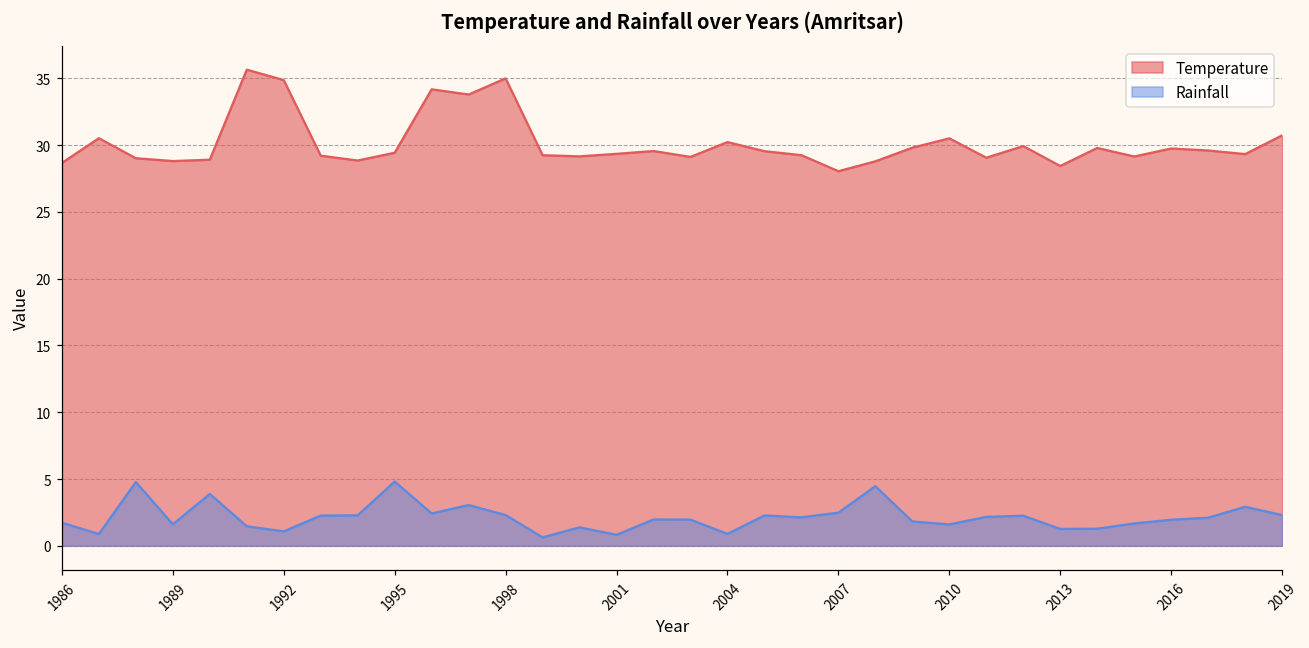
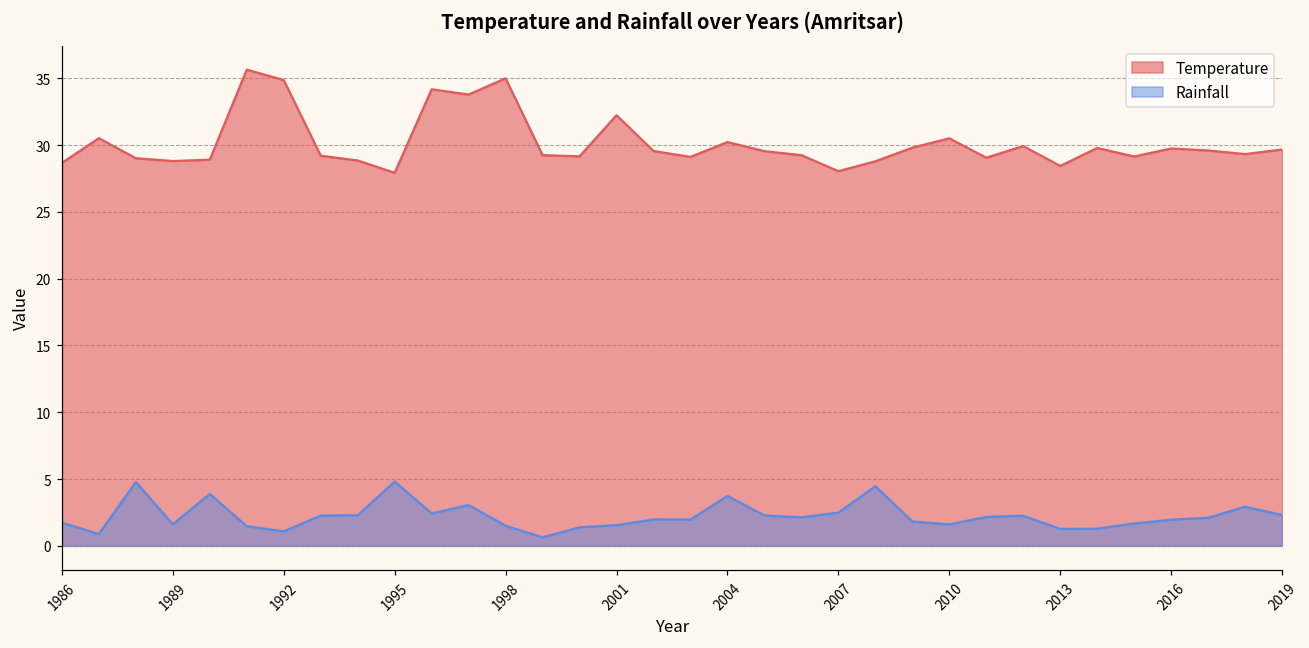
Temperature, 1995: 29.4 -> 27.9
Rainfall, 1998: 2.3 -> 1.5
Temperature, 2001: 29.3 -> 32.2
Rainfall, 2001: 0.8 -> 1.5
Rainfall, 2004: 0.9 -> 3.7
Temperature, 2019: 30.7 -> 29.7
